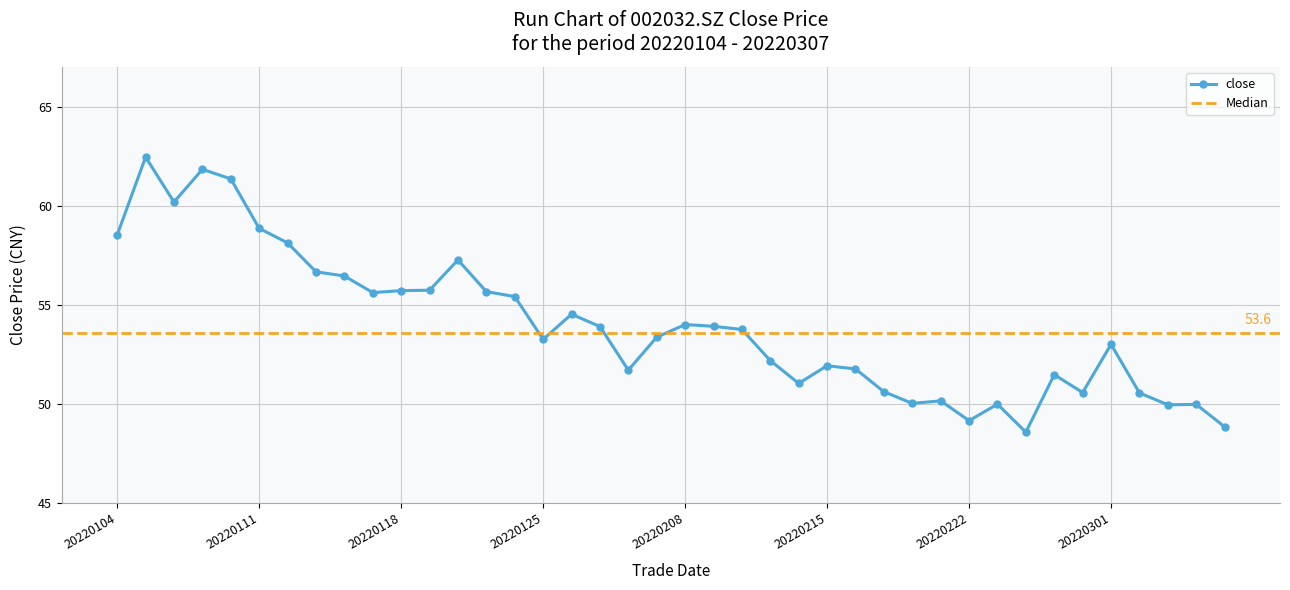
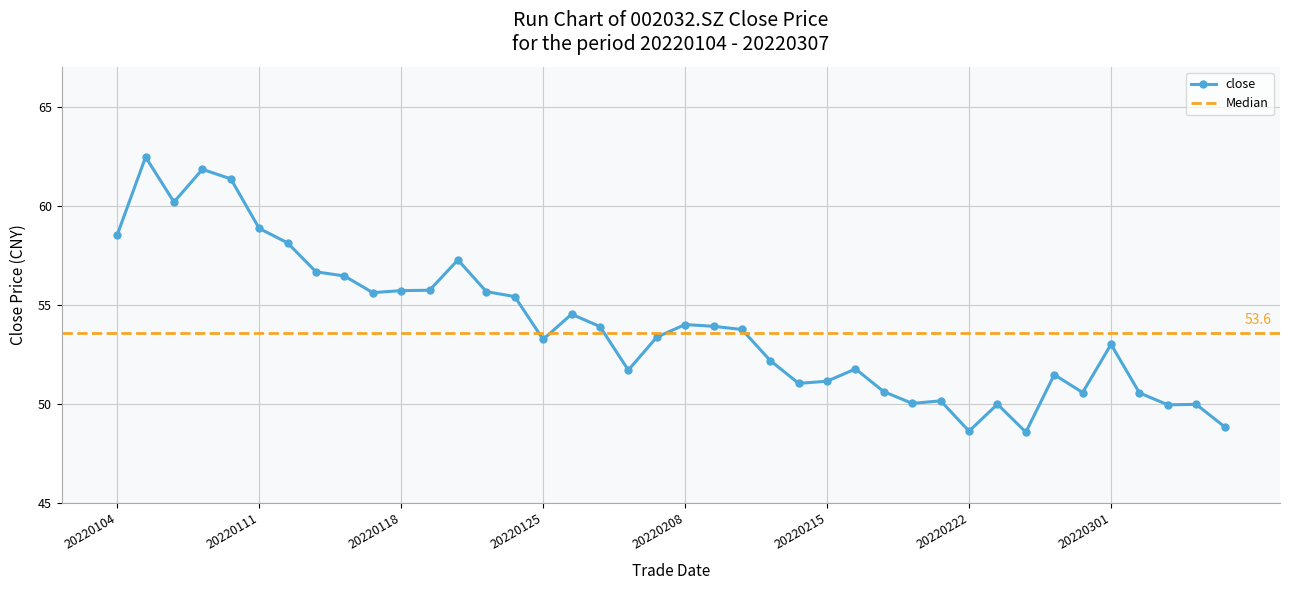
20220215: 51.9 -> 51.1
20220222: 49.2 -> 48.6
